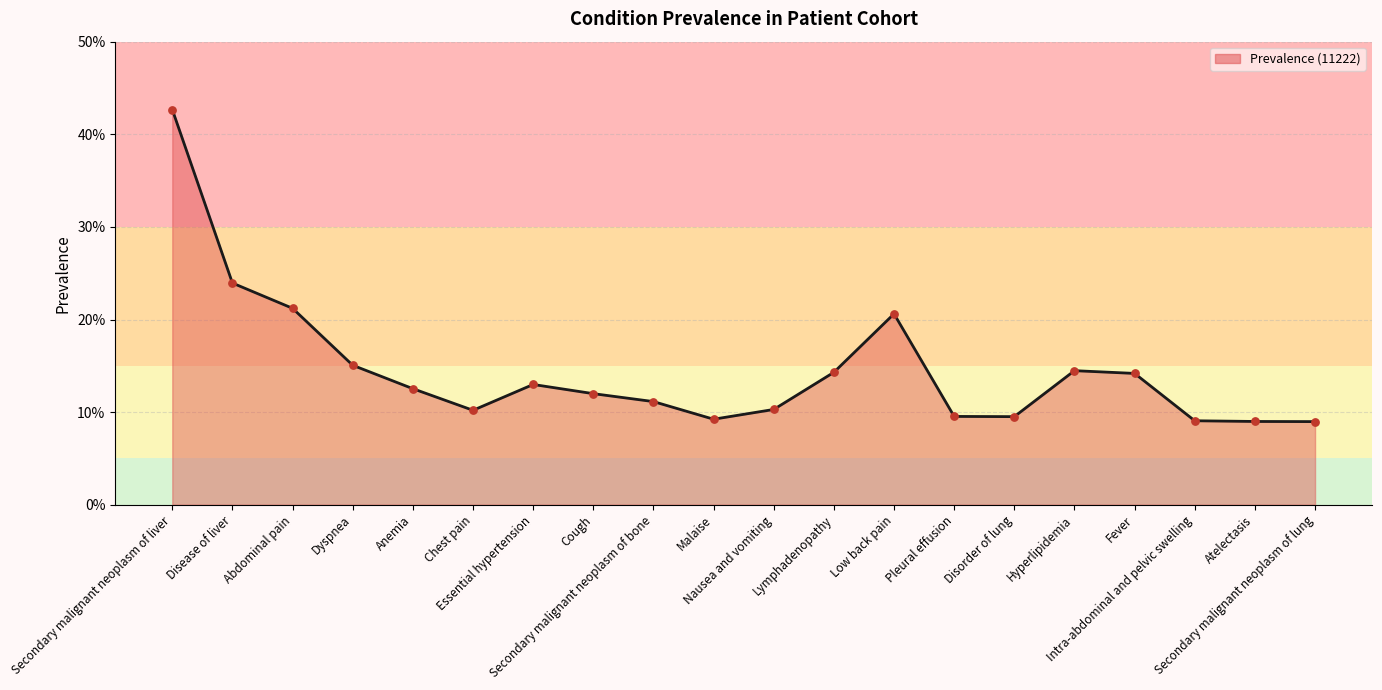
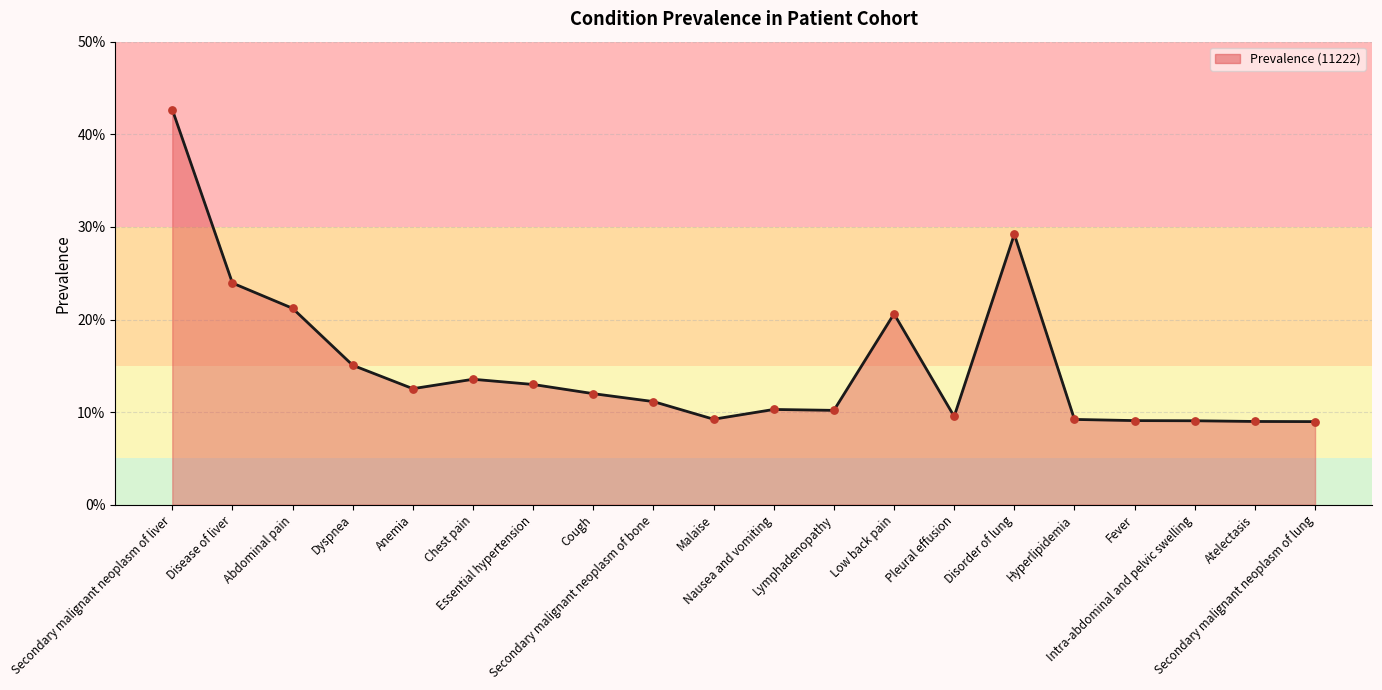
Chest pain: 10% -> 14%
Lymphadenopathy: 14% -> 10%
Disorder of lung: 10% -> 29%
Hyperlipidemia: 14% -> 9%
Fever: 14% -> 9%
